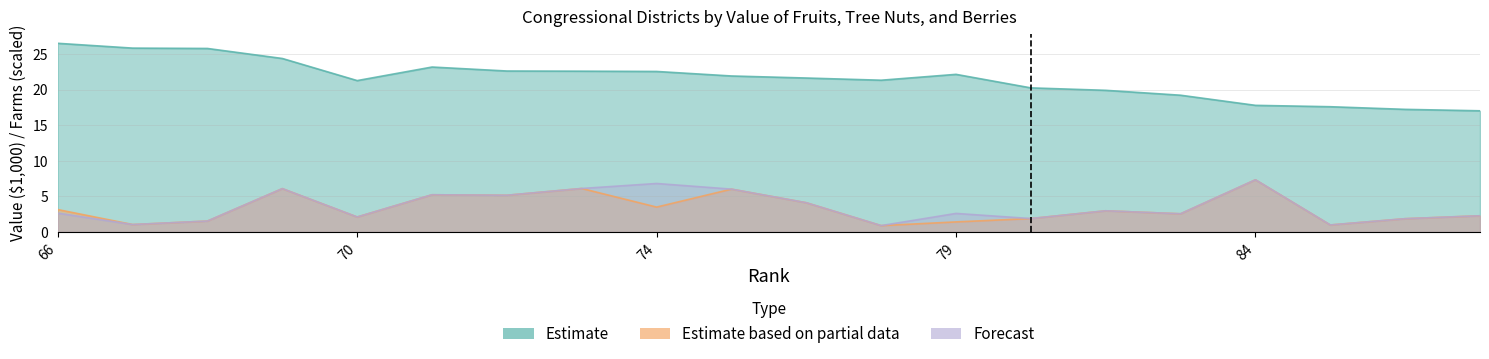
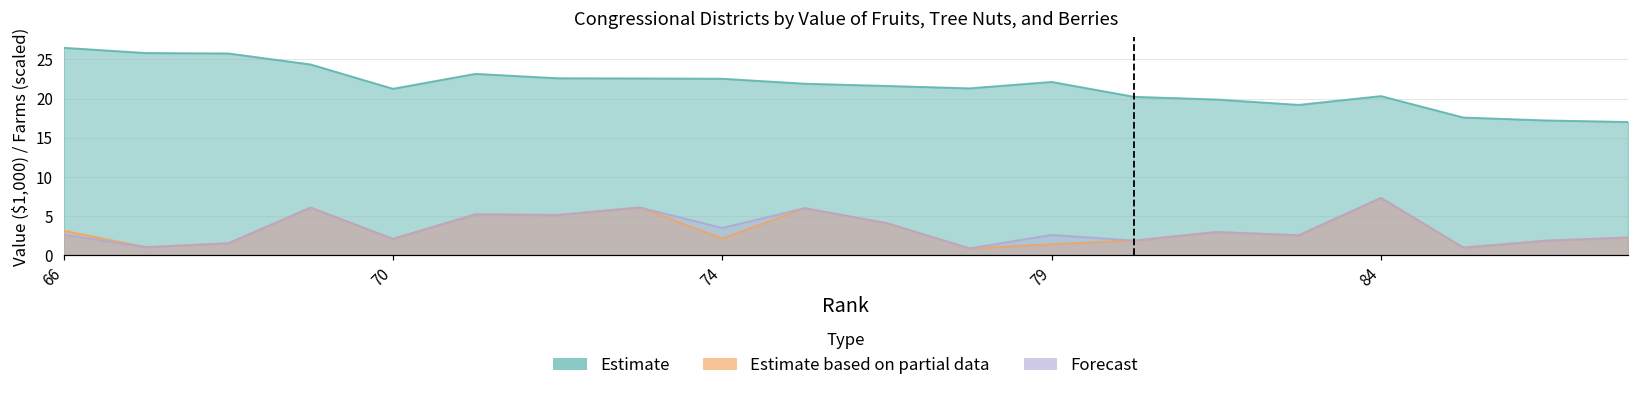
Estimate based on partial data, 74: 4 -> 2
Forecast, 74: 7 -> 4
Estimate, 84: 18 -> 20
